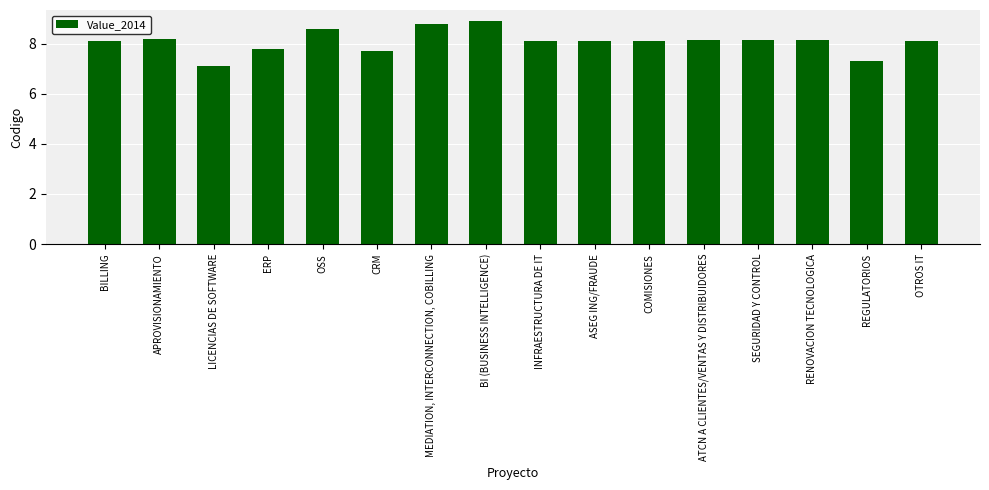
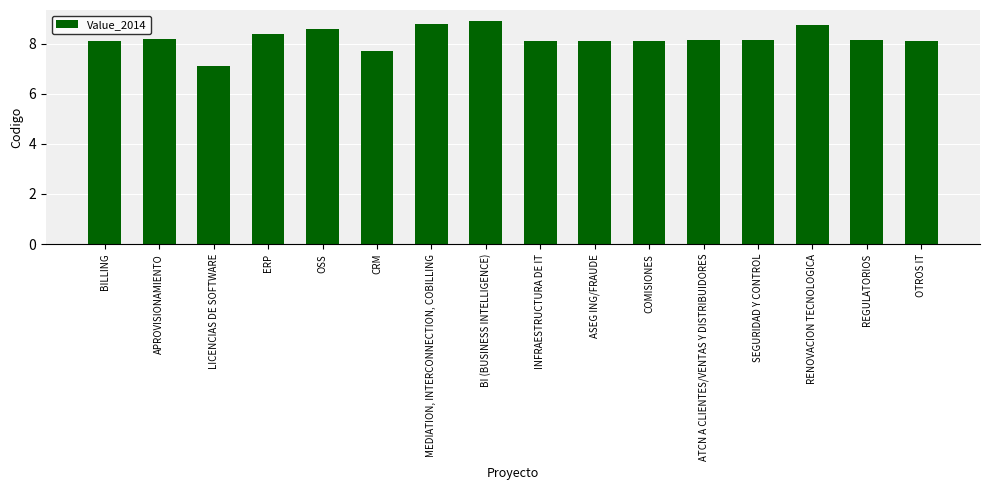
ERP: 7.8 -> 8.4
RENOVACION TECNOLOGICA: 8.2 -> 8.8
REGULATORIOS: 7.3 -> 8.2
